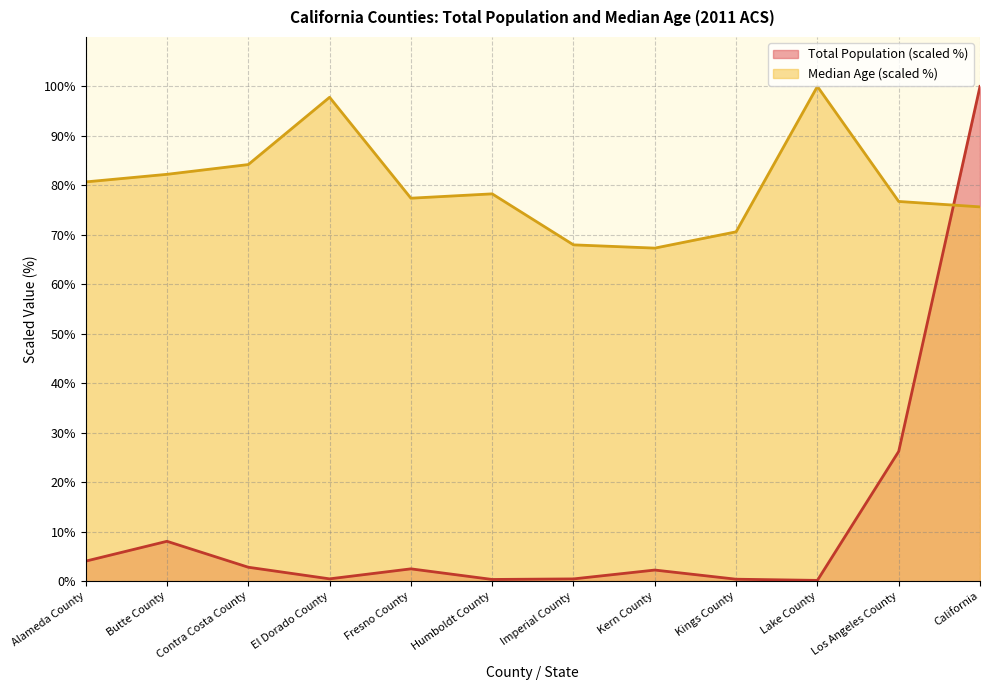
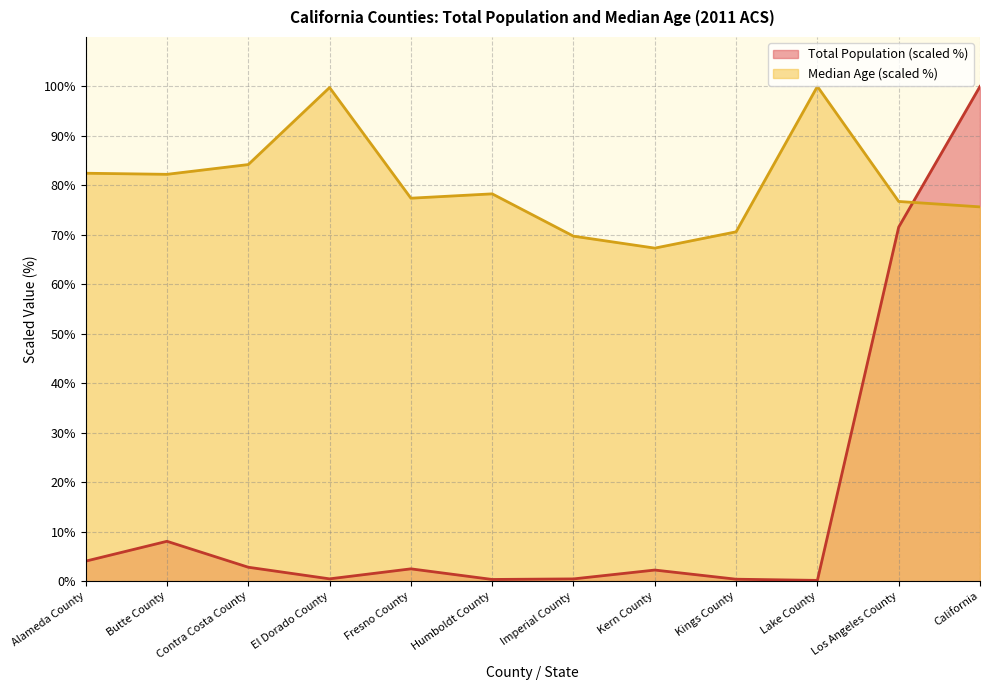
Median Age (scaled %), Alameda County: 81% -> 82%
Median Age (scaled %), El Dorado County: 98% -> 100%
Median Age (scaled %), Imperial County: 68% -> 70%
Total Population (scaled %), Los Angeles County: 26% -> 72%
